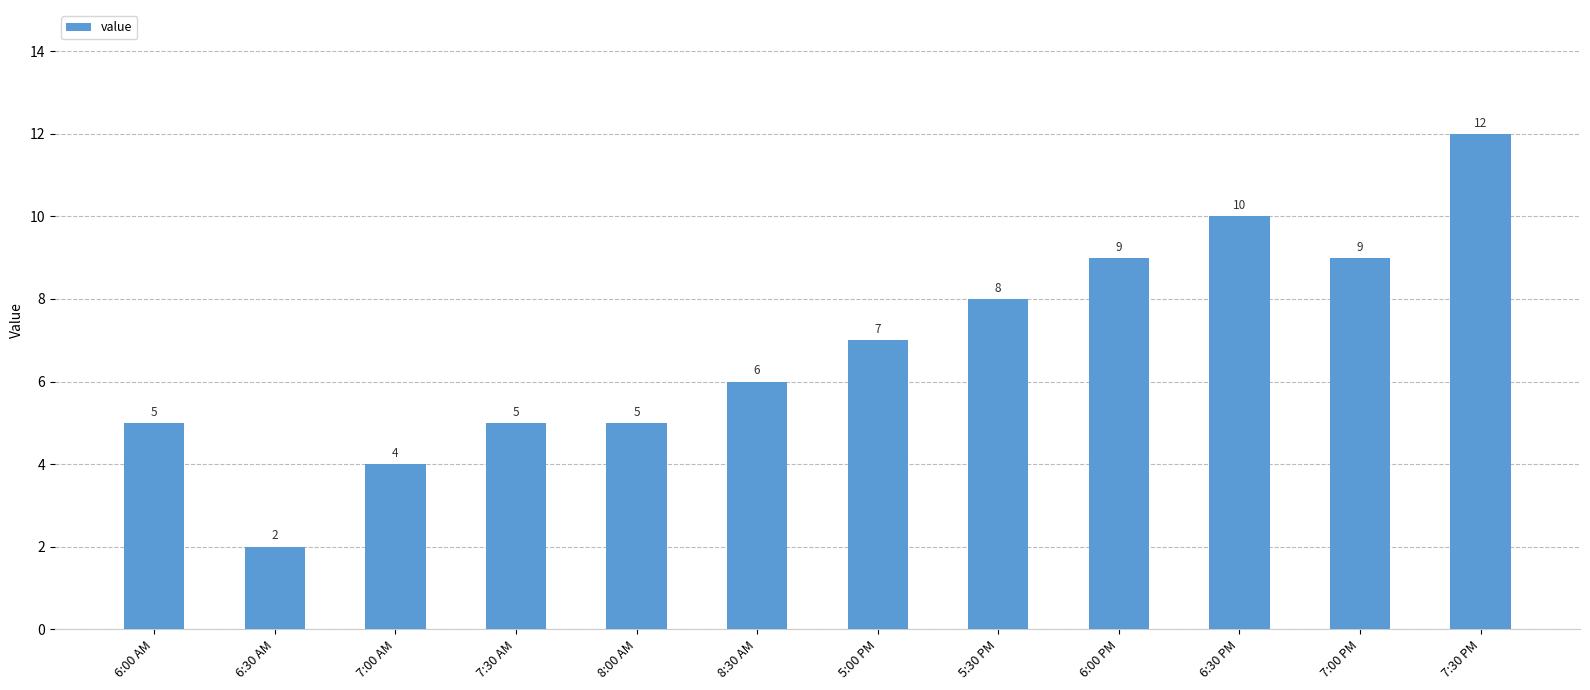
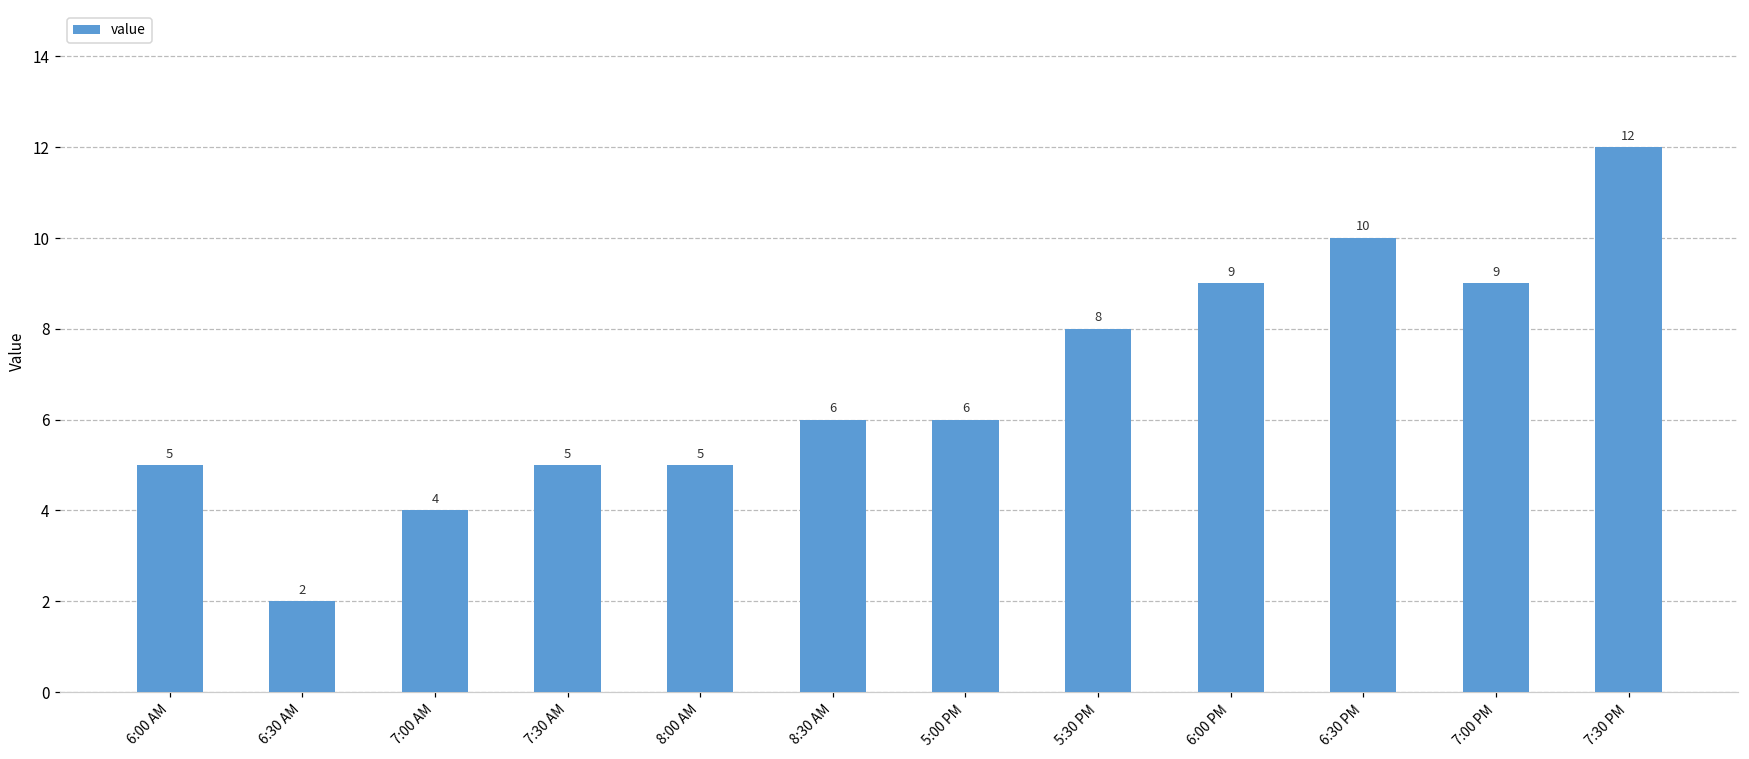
5:00 PM: 7 -> 6
